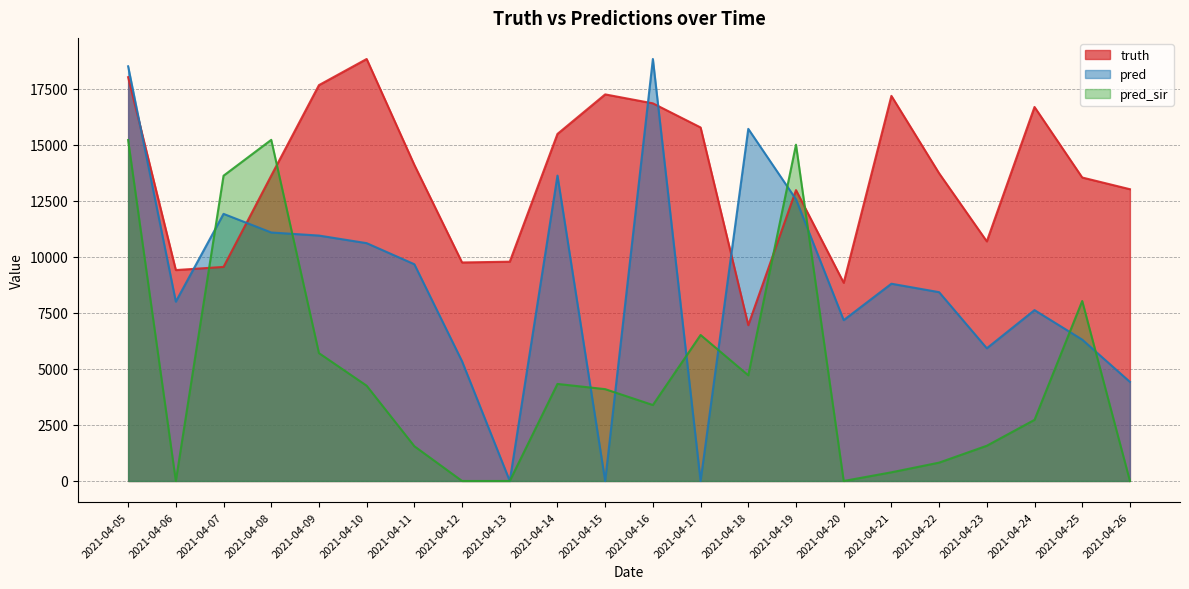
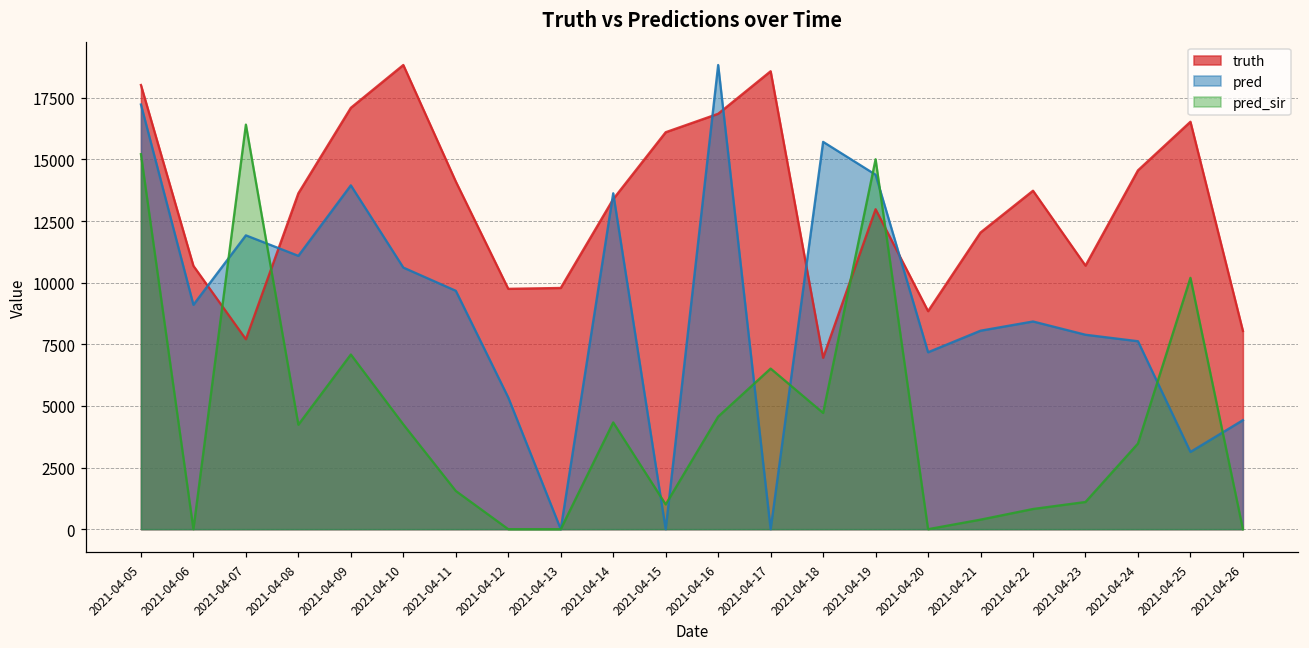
pred, 2021-04-05: 18500 -> 17200
truth, 2021-04-06: 9400 -> 10700
pred, 2021-04-06: 8000 -> 9100
truth, 2021-04-07: 9600 -> 7700
pred_sir, 2021-04-07: 13600 -> 16400
pred_sir, 2021-04-08: 15200 -> 4200
truth, 2021-04-09: 17700 -> 17100
pred, 2021-04-09: 11000 -> 13900
pred_sir, 2021-04-09: 5700 -> 7100
truth, 2021-04-14: 15500 -> 13400
truth, 2021-04-15: 17300 -> 16100
pred_sir, 2021-04-15: 4100 -> 1000
pred_sir, 2021-04-16: 3400 -> 4600
truth, 2021-04-17: 15800 -> 18600
pred, 2021-04-19: 12600 -> 14400
truth, 2021-04-21: 17200 -> 12000
pred, 2021-04-21: 8800 -> 8100
pred, 2021-04-23: 5900 -> 7900
pred_sir, 2021-04-23: 1600 -> 1100
truth, 2021-04-24: 16700 -> 14600
pred_sir, 2021-04-24: 2700 -> 3500
truth, 2021-04-25: 13500 -> 16500
pred, 2021-04-25: 6300 -> 3100
pred_sir, 2021-04-25: 8000 -> 10200
truth, 2021-04-26: 13000 -> 8000
